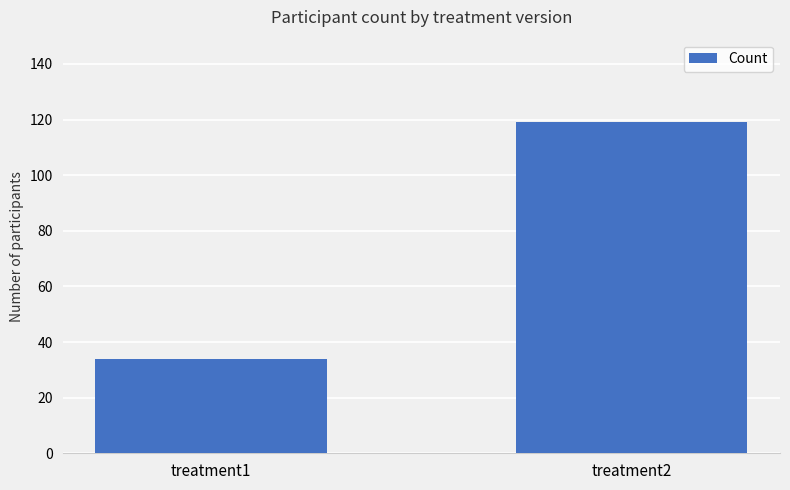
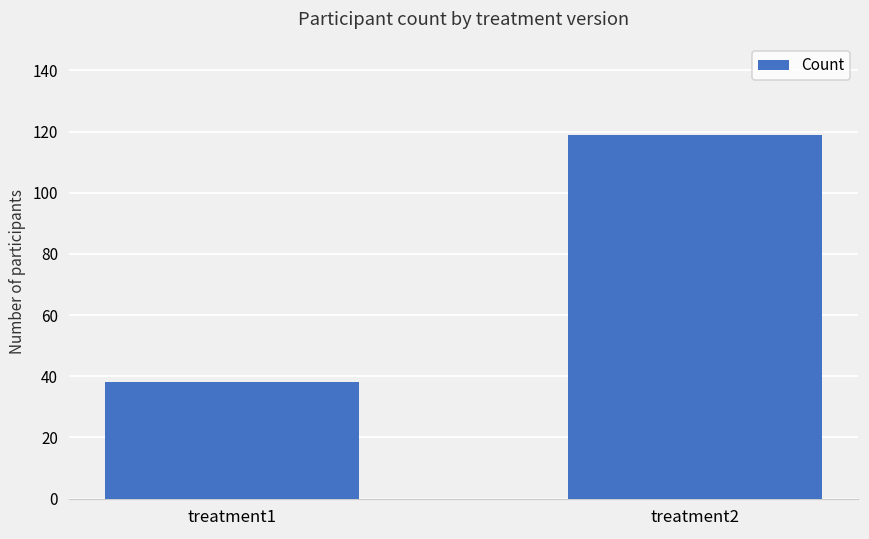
treatment1: 34 -> 38
